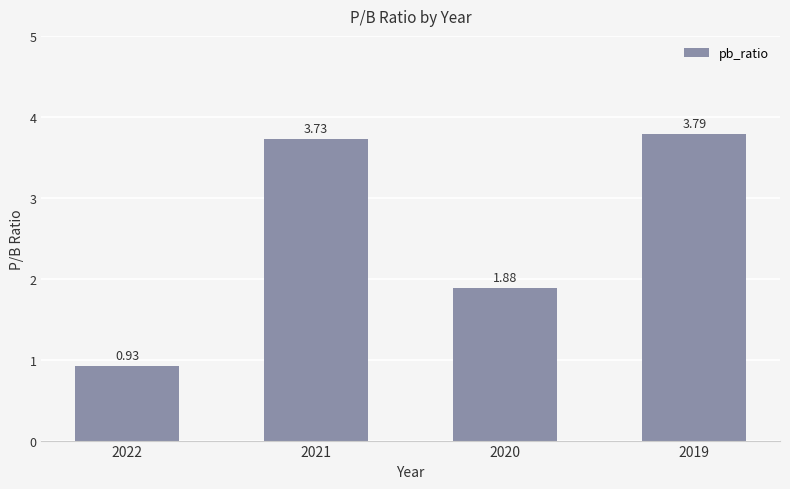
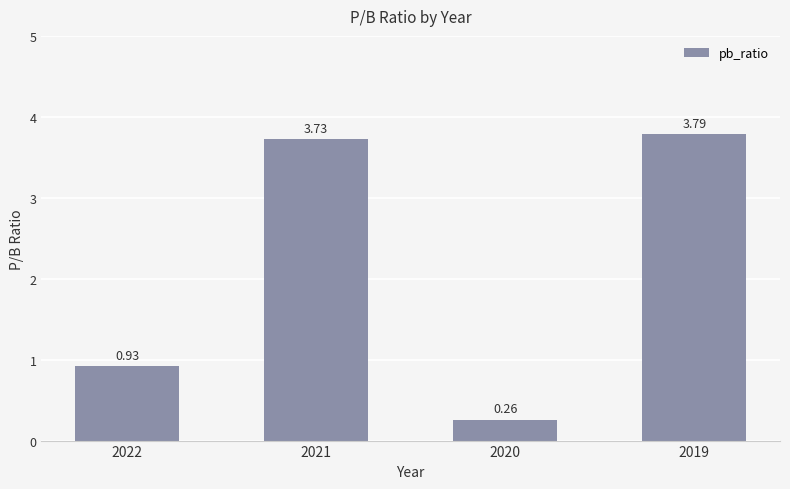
2020: 1.88 -> 0.26
